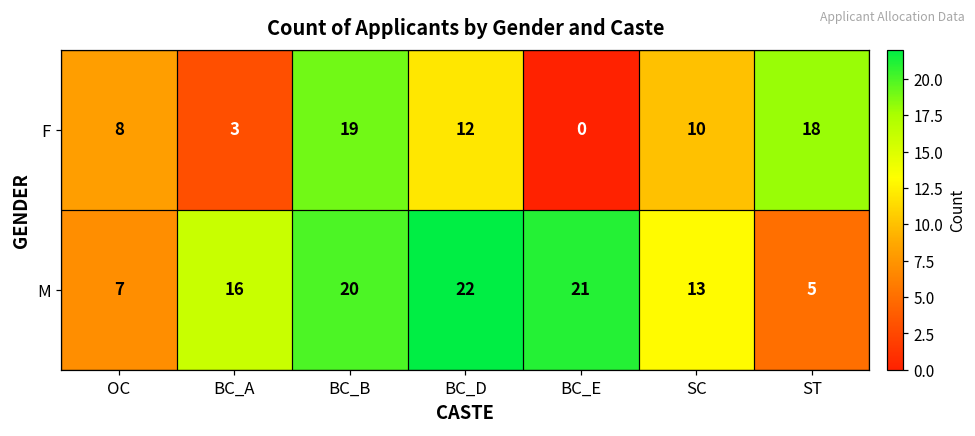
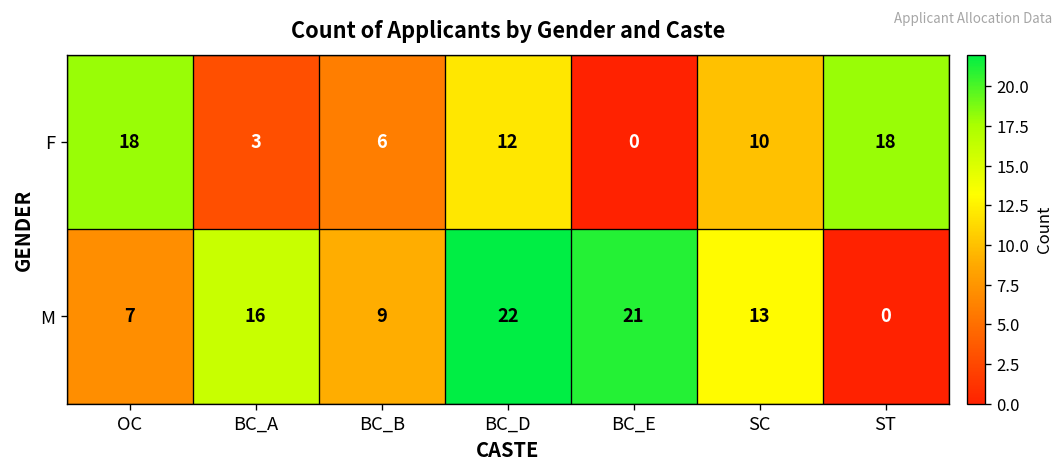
F, OC: 8 -> 18
F, BC_B: 19 -> 6
M, BC_B: 20 -> 9
M, ST: 5 -> 0
